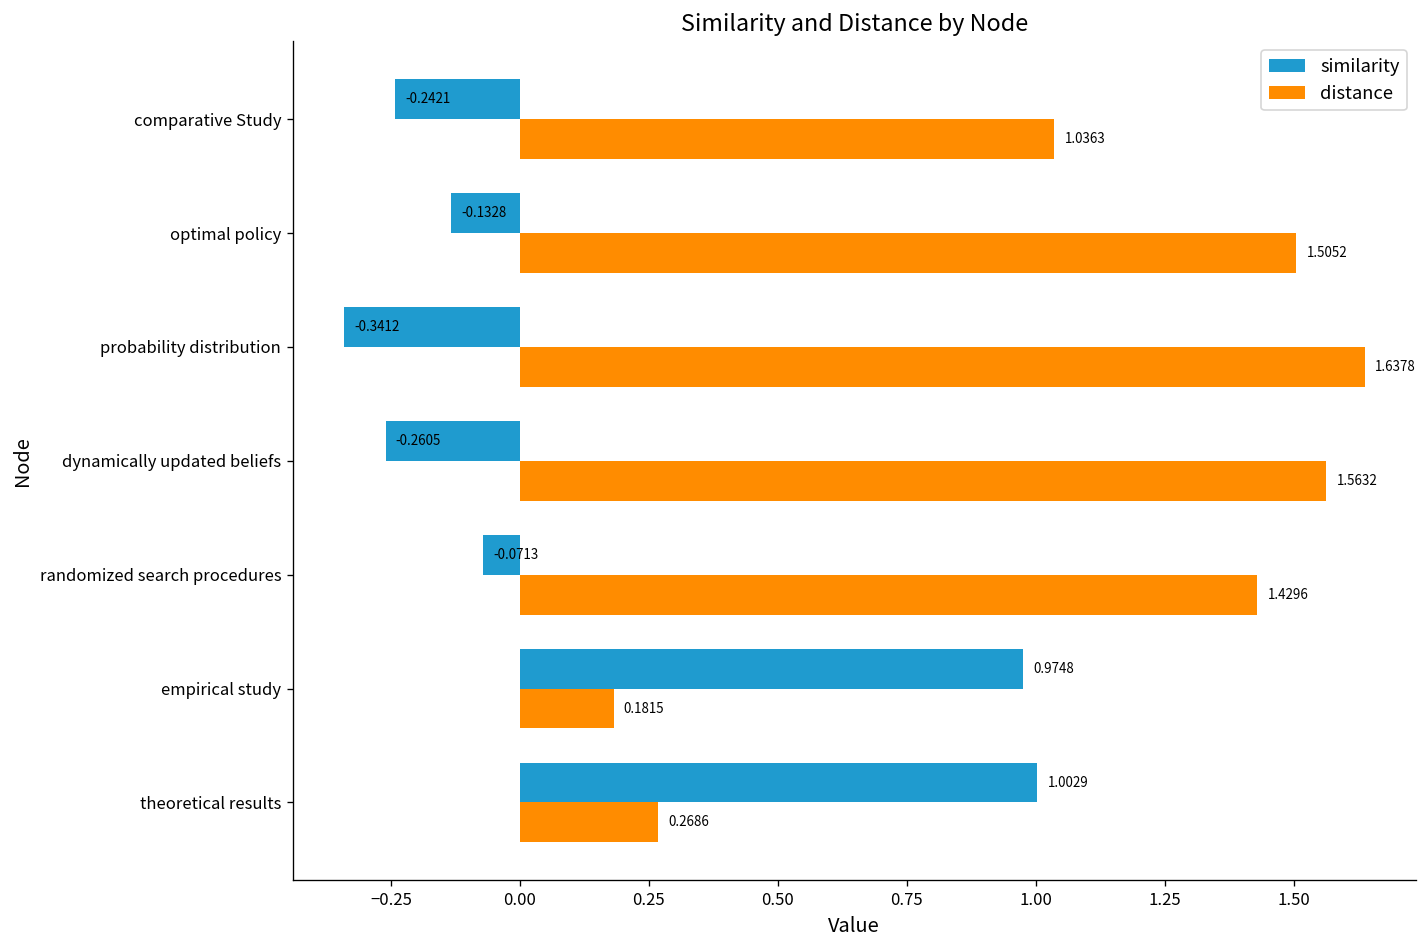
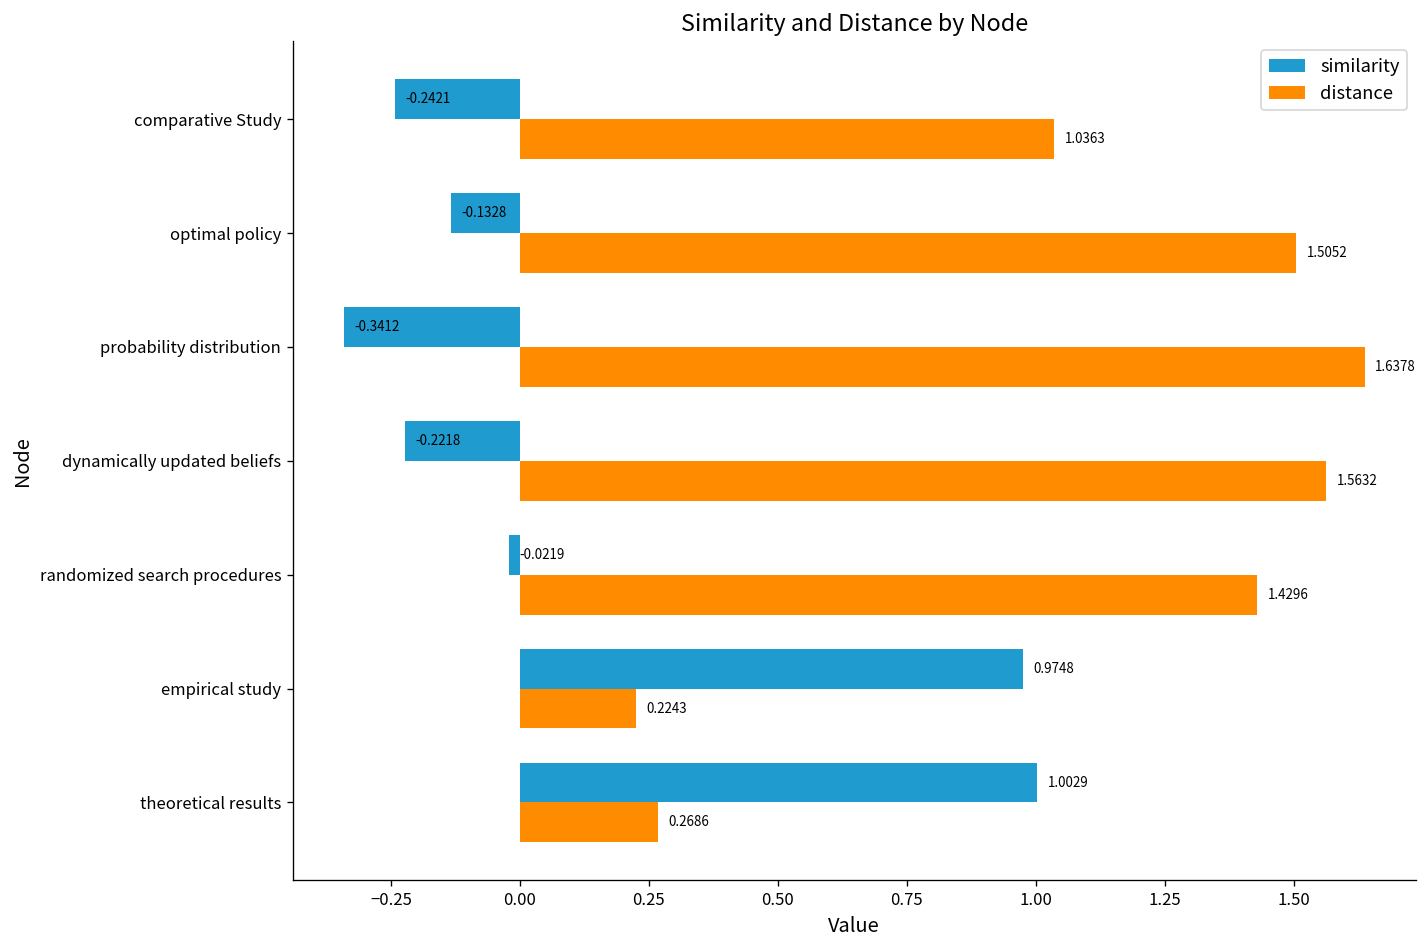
similarity, dynamically updated beliefs: -0.2605 -> -0.2218
similarity, randomized search procedures: -0.0713 -> -0.0219
distance, empirical study: 0.1815 -> 0.2243
